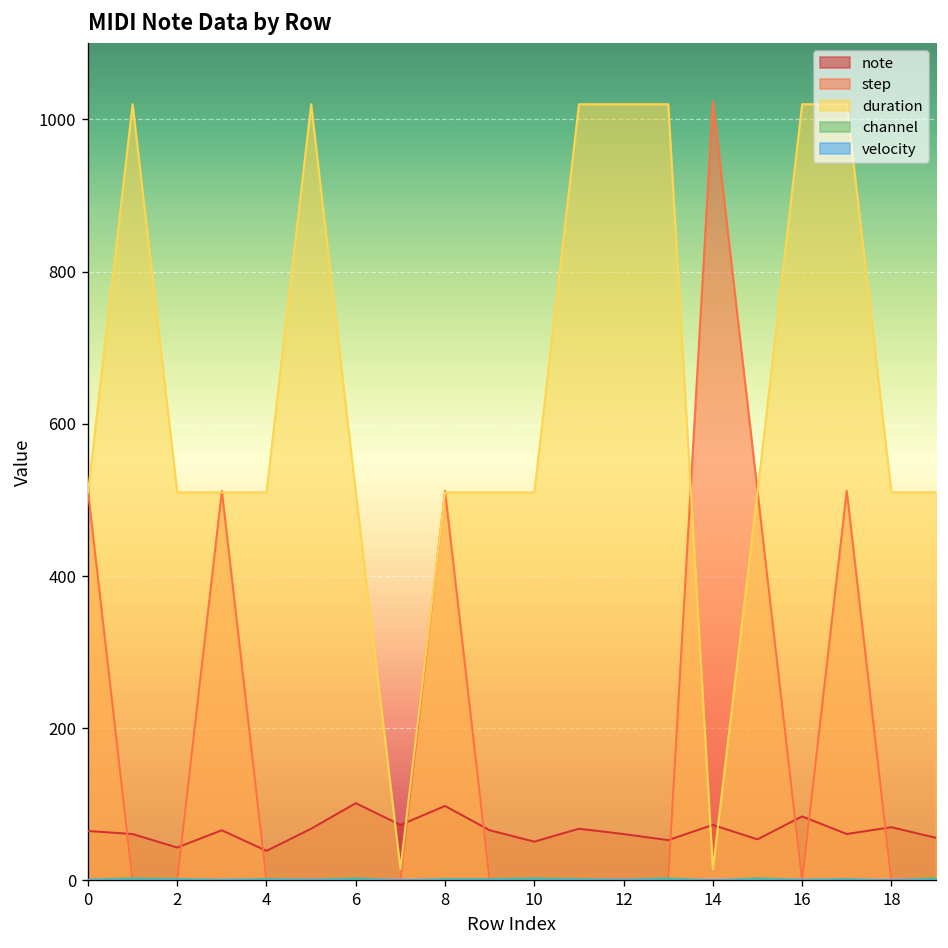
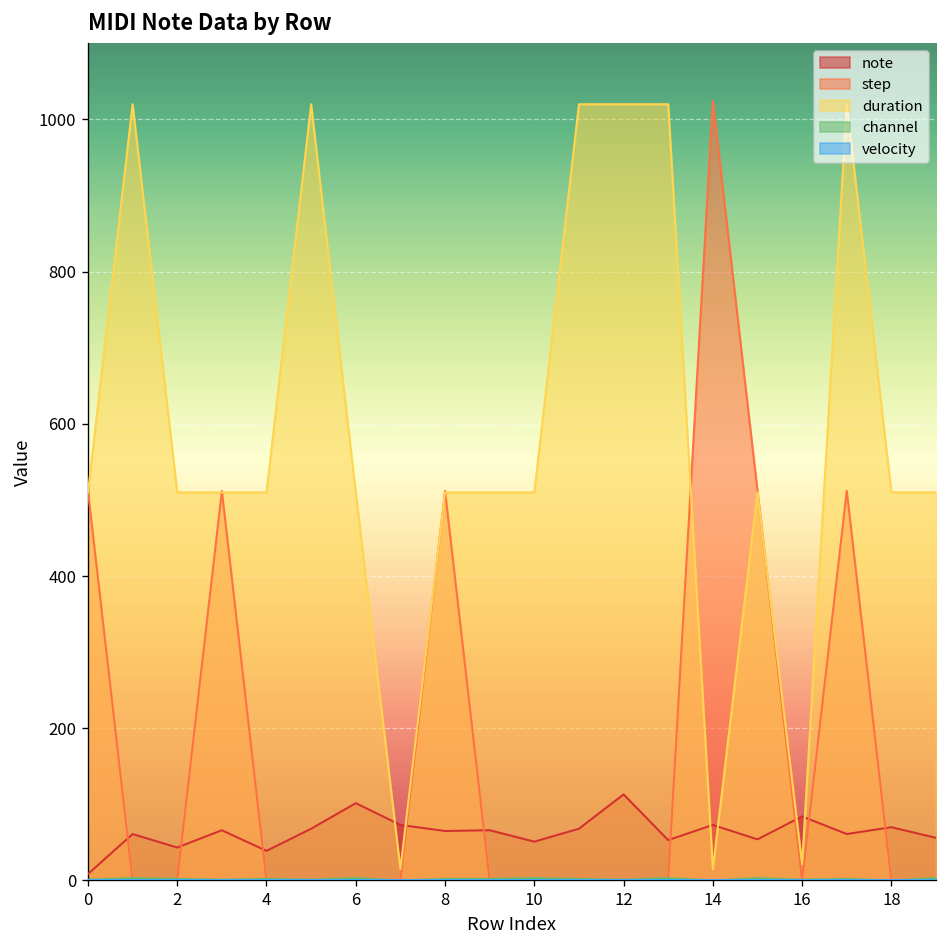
note, 0: 70 -> 10
note, 8: 100 -> 70
note, 12: 60 -> 110
duration, 16: 1020 -> 20
